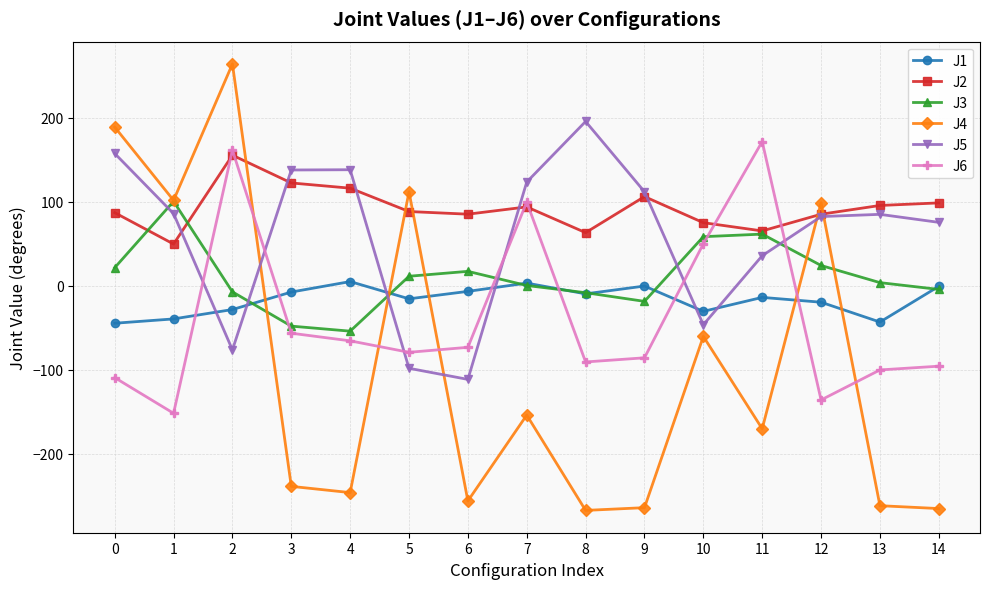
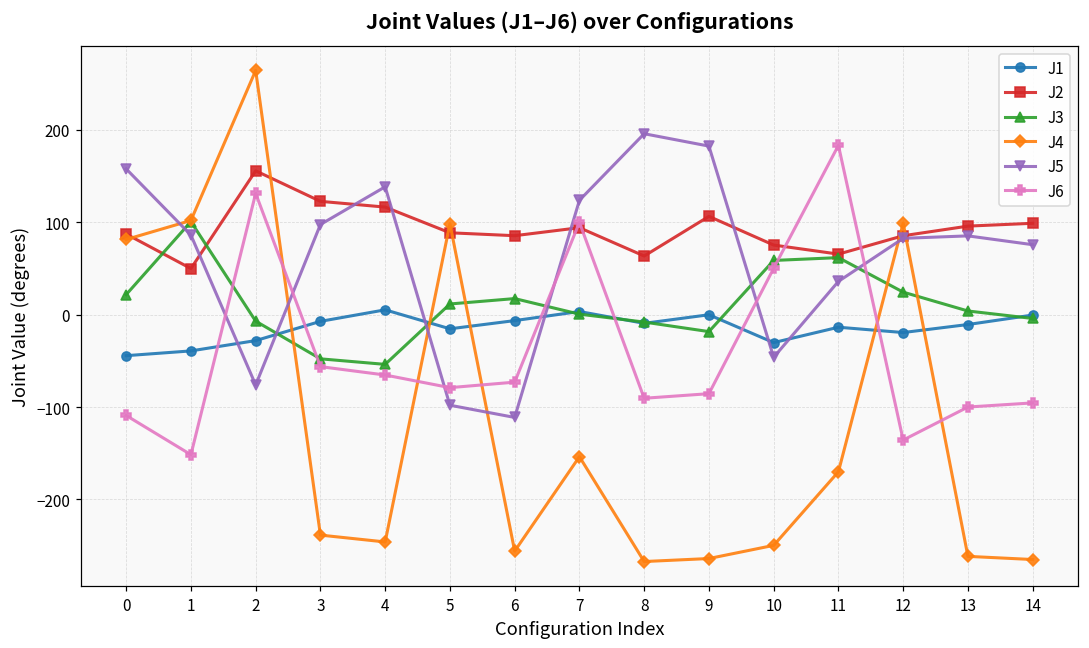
J4, 0: 190 -> 80
J6, 2: 160 -> 130
J5, 3: 140 -> 100
J4, 5: 110 -> 100
J5, 9: 110 -> 180
J4, 10: -60 -> -250
J6, 11: 170 -> 180
J1, 13: -40 -> -10
